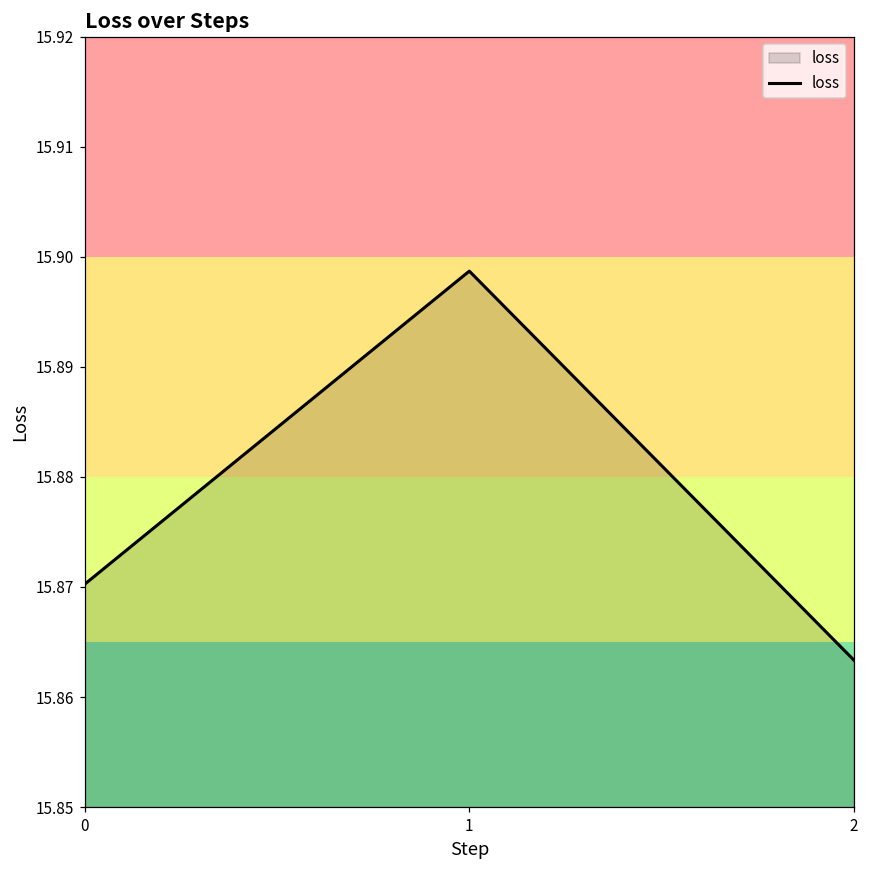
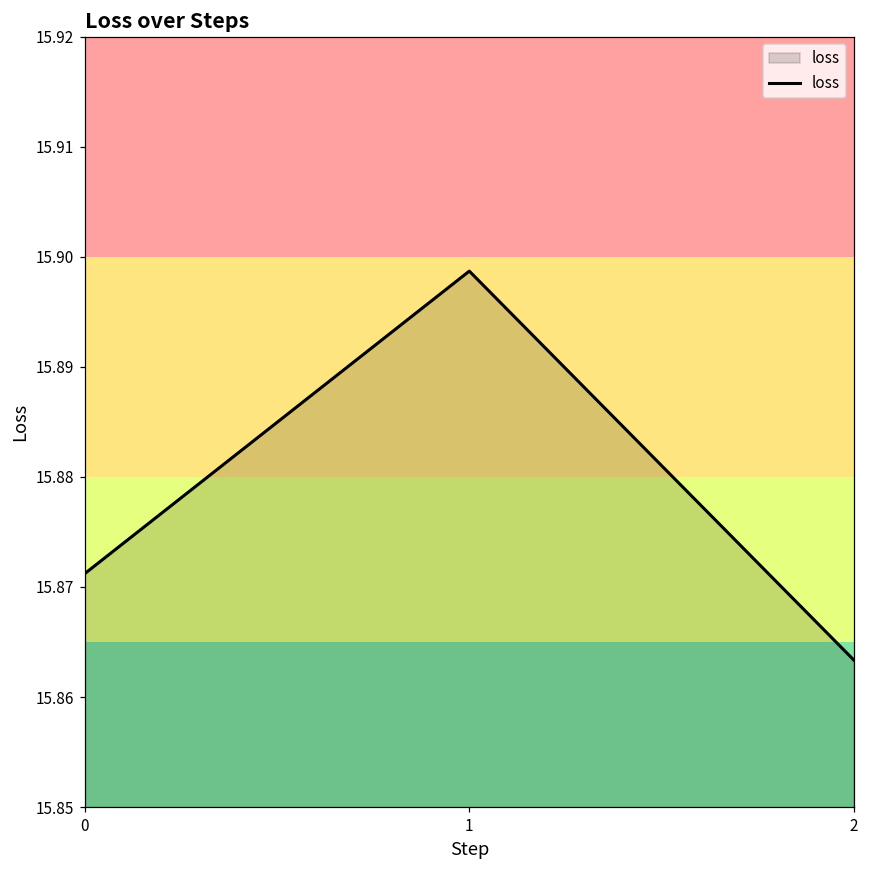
0: 15.8703 -> 15.8712
